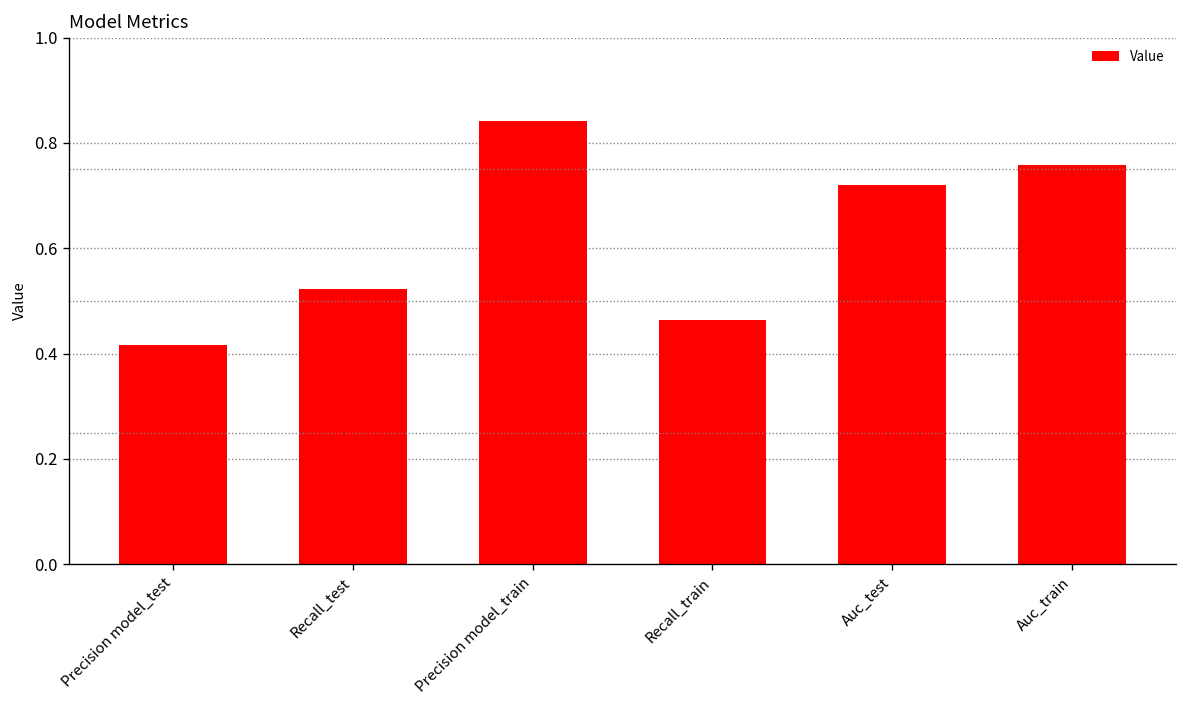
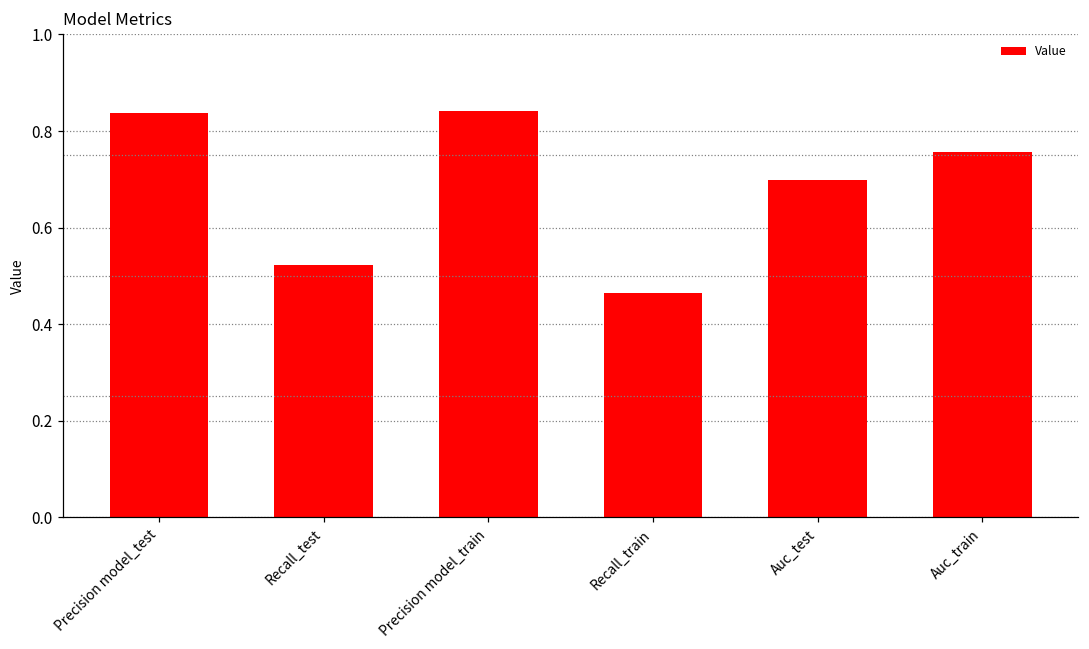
Precision model_test: 0.42 -> 0.84
Auc_test: 0.72 -> 0.70
